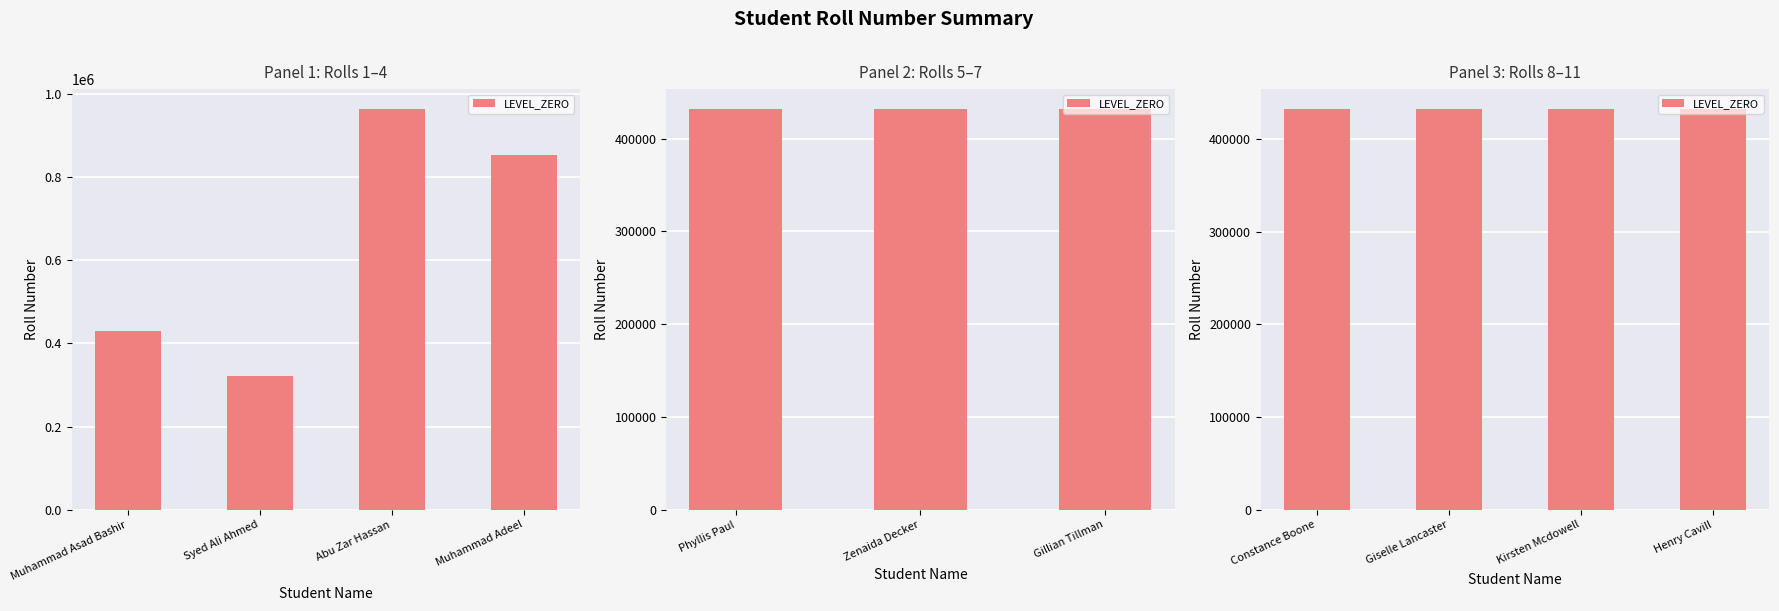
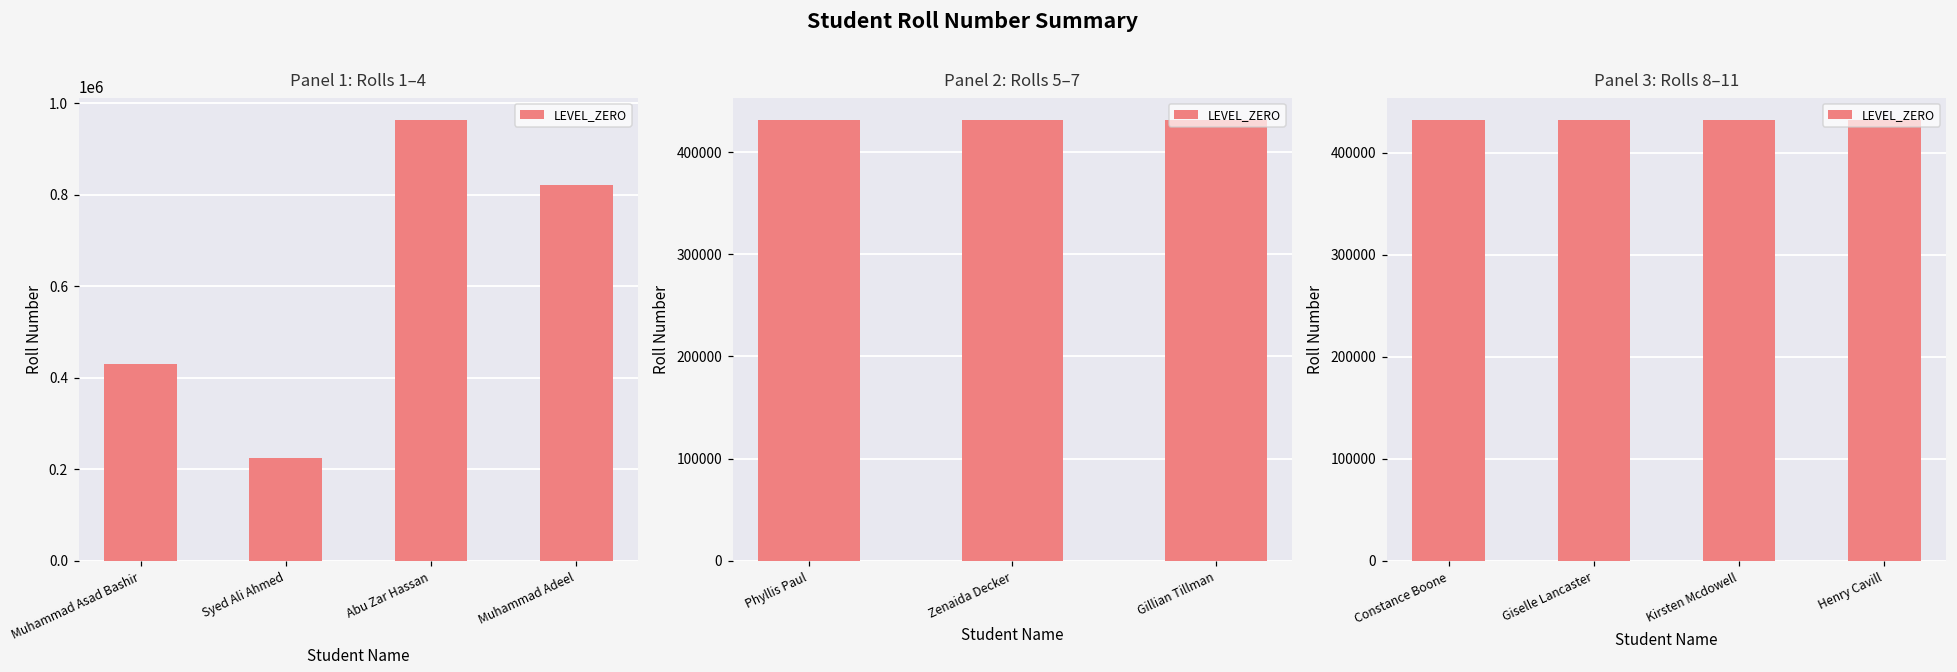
Panel 1: Rolls 1–4, Syed Ali Ahmed: 320000 -> 230000
Panel 1: Rolls 1–4, Muhammad Adeel: 850000 -> 820000
